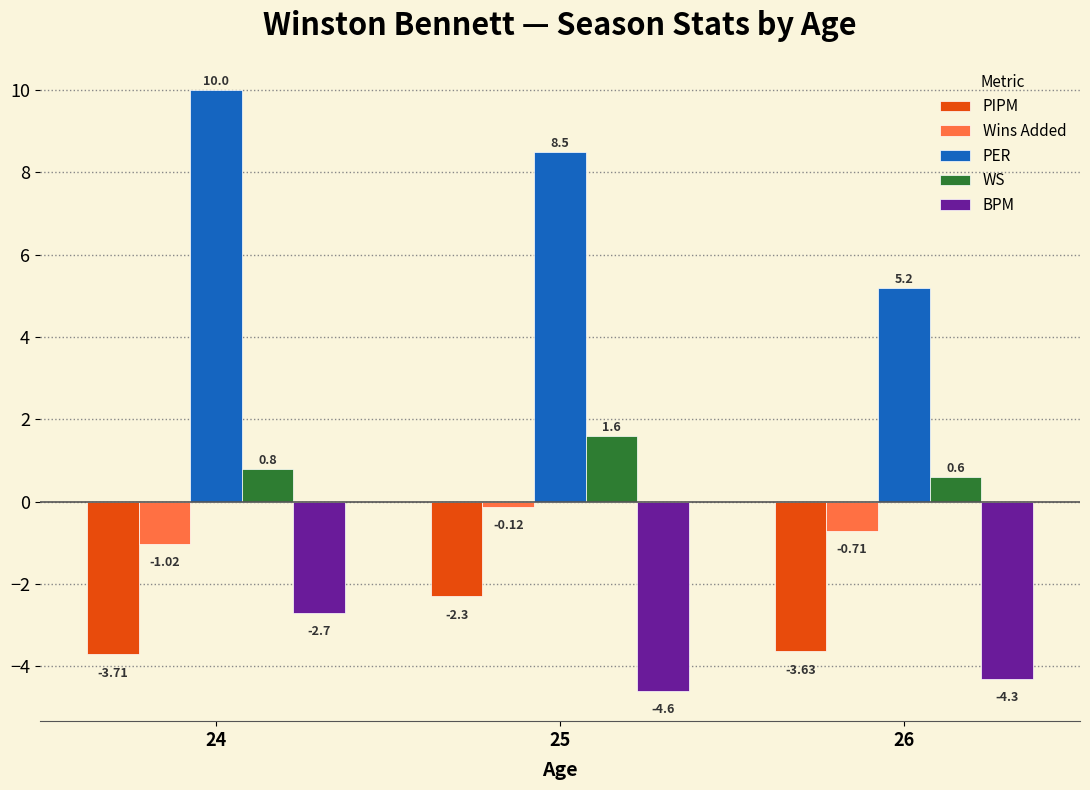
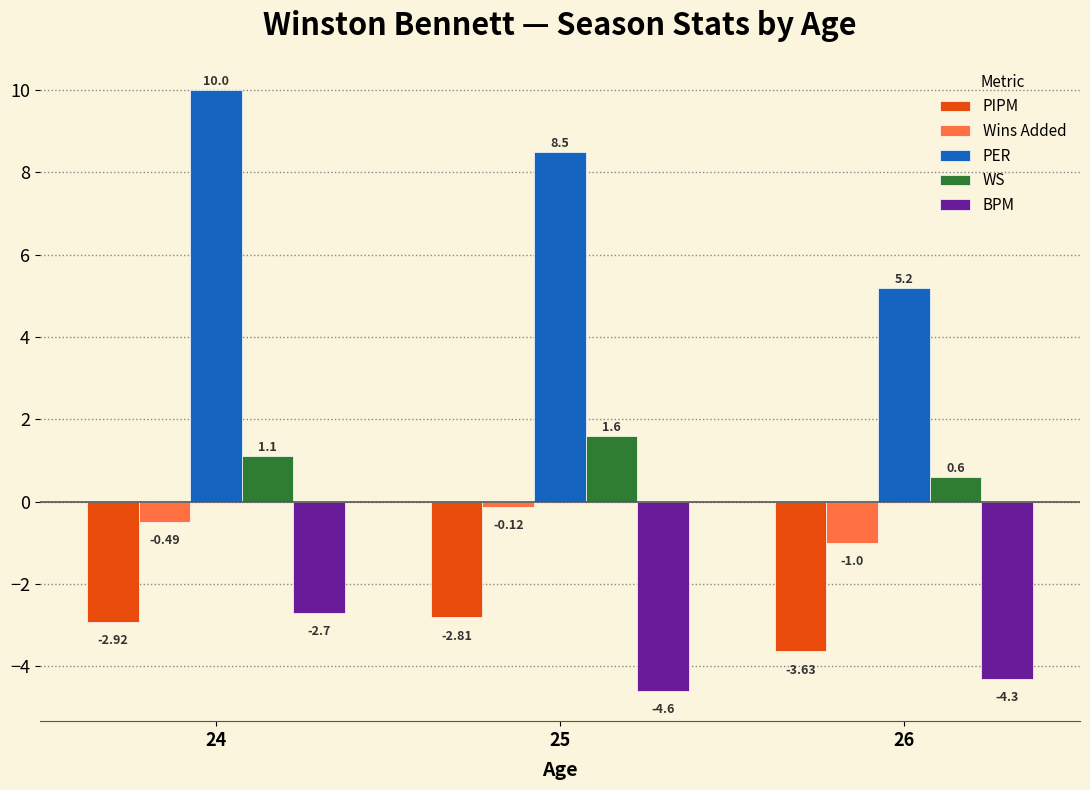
PIPM, 24: -3.71 -> -2.92
Wins Added, 24: -1.02 -> -0.49
WS, 24: 0.8 -> 1.1
PIPM, 25: -2.3 -> -2.81
Wins Added, 26: -0.71 -> -1.0
